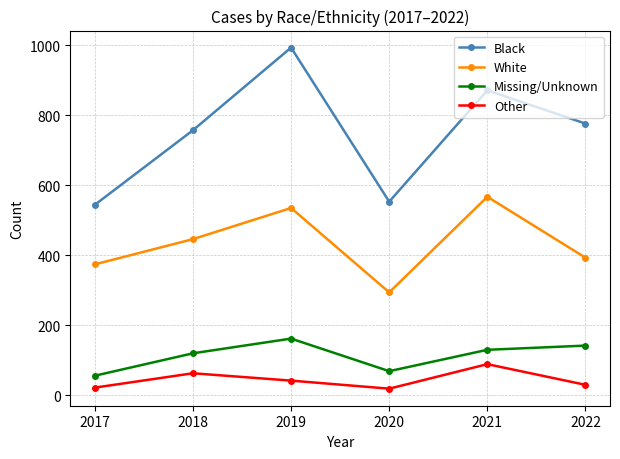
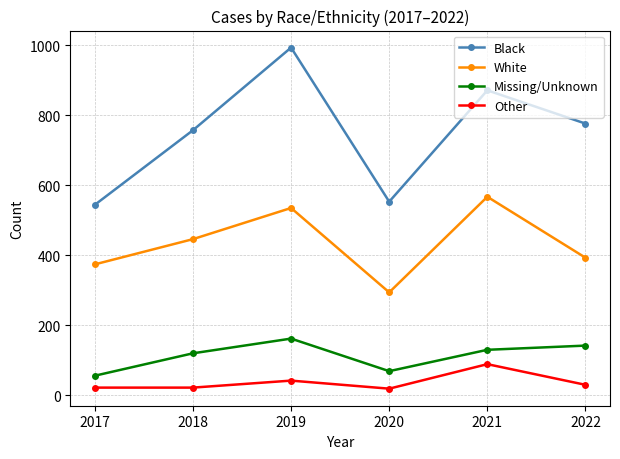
Other, 2018: 60 -> 20
